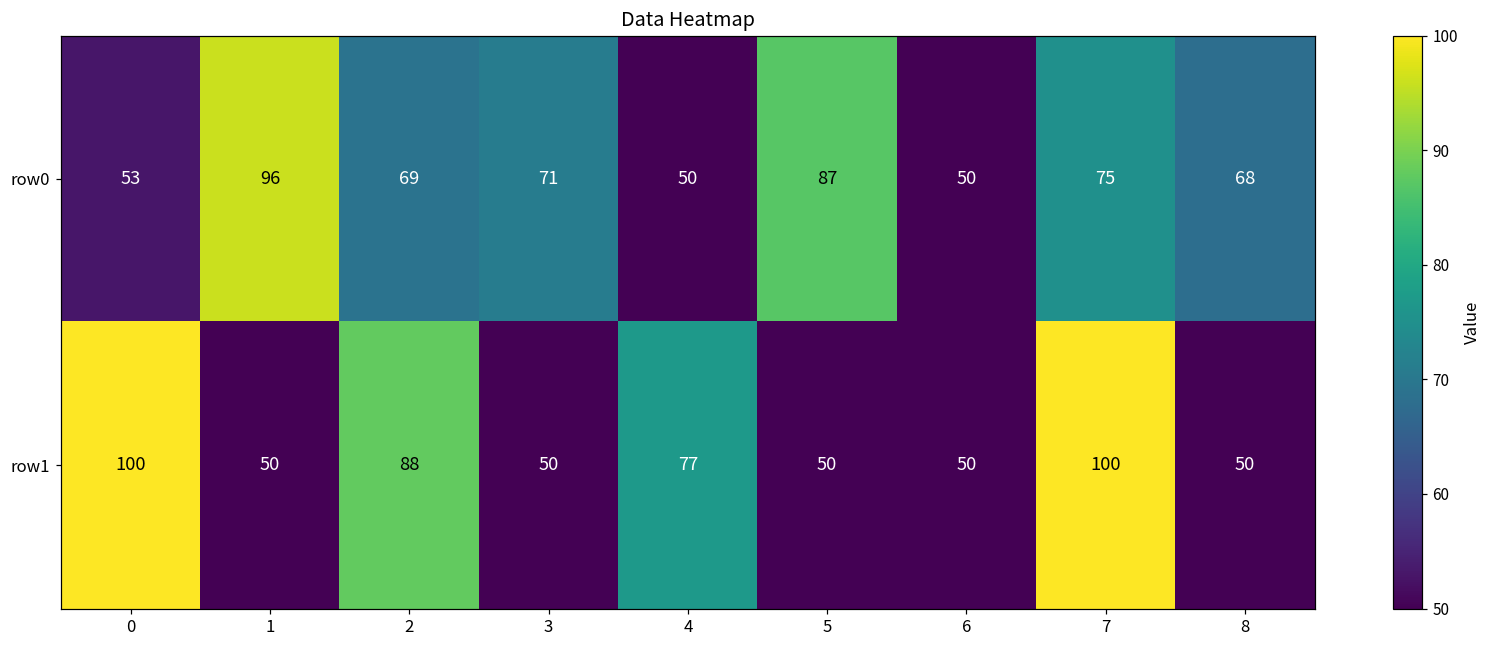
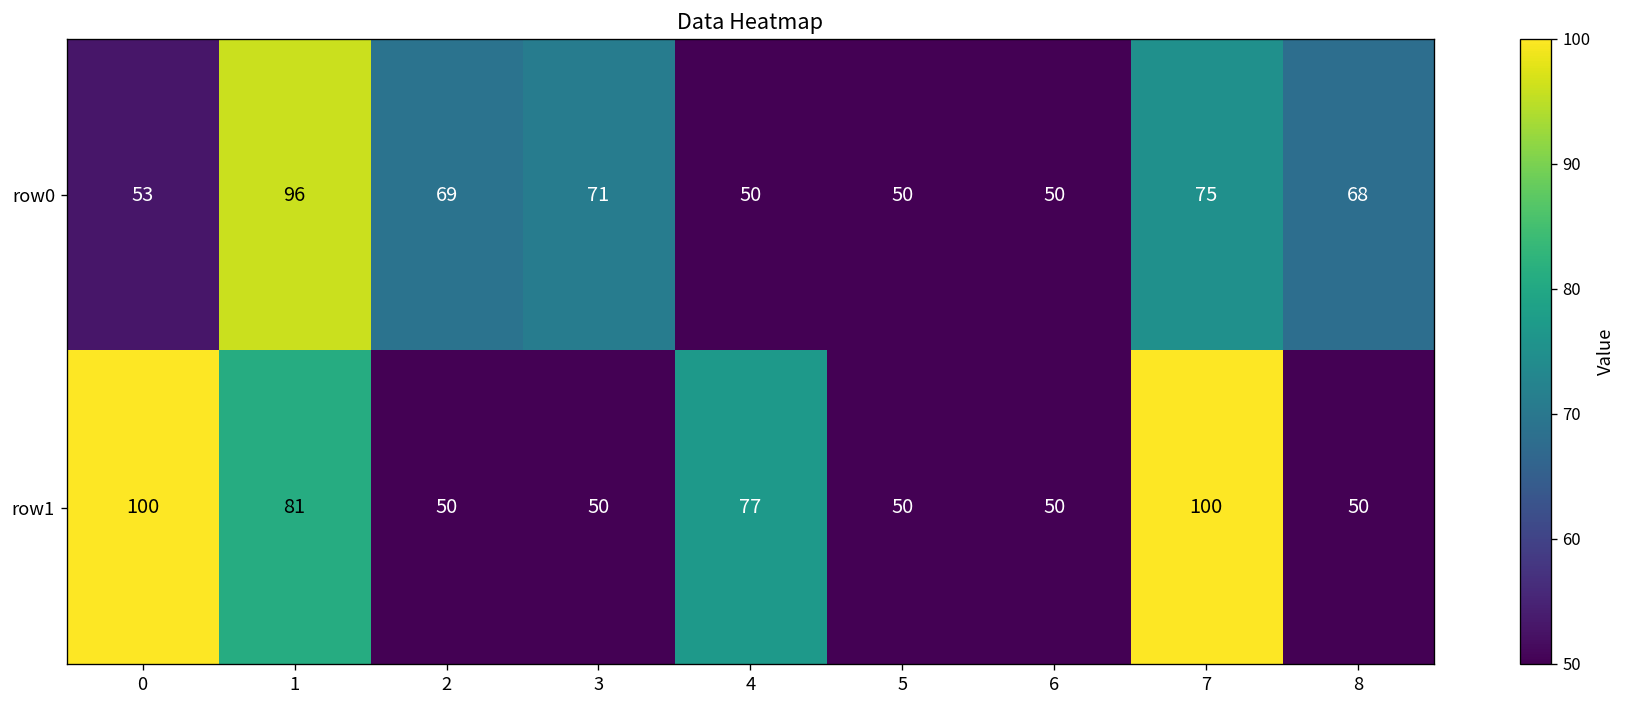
row0, 5: 87 -> 50
row1, 1: 50 -> 81
row1, 2: 88 -> 50
